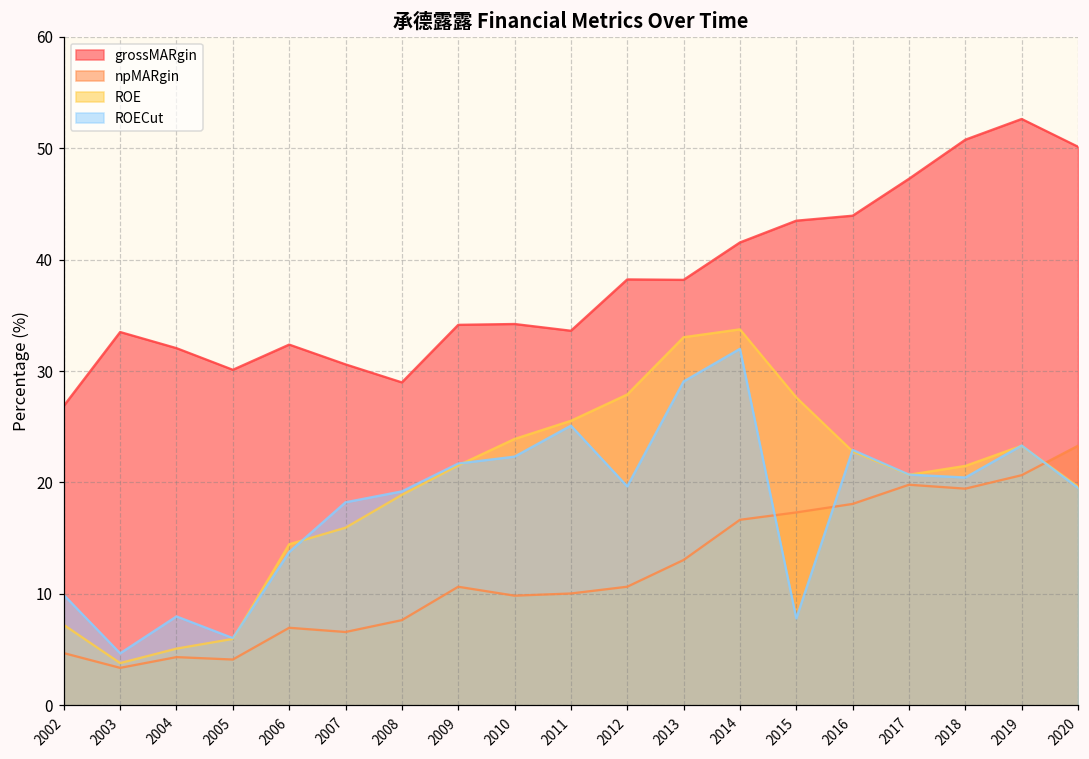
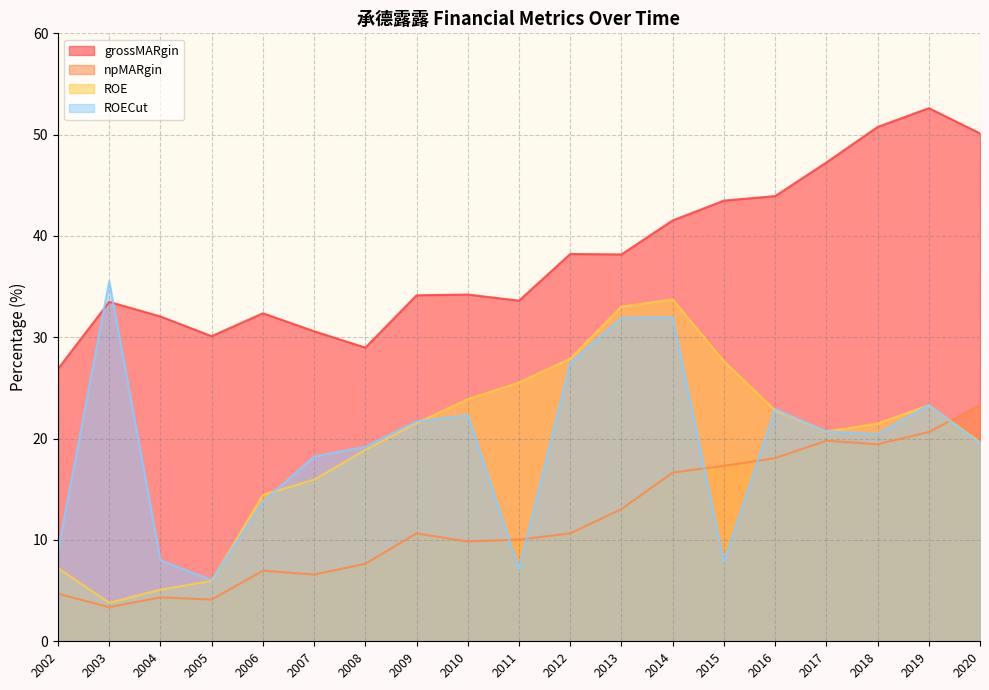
ROECut, 2002: 9.9 -> 8.9
ROECut, 2003: 4.7 -> 35.5
ROECut, 2011: 25.1 -> 7.1
ROECut, 2012: 19.7 -> 27.5
ROECut, 2013: 29.1 -> 31.9
